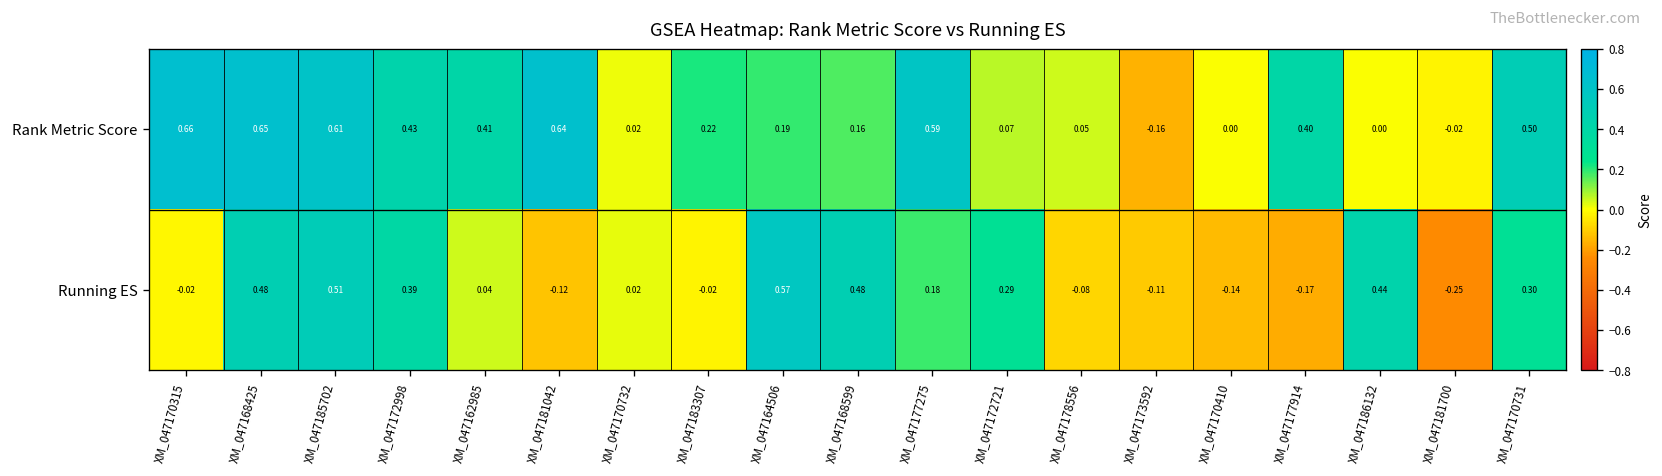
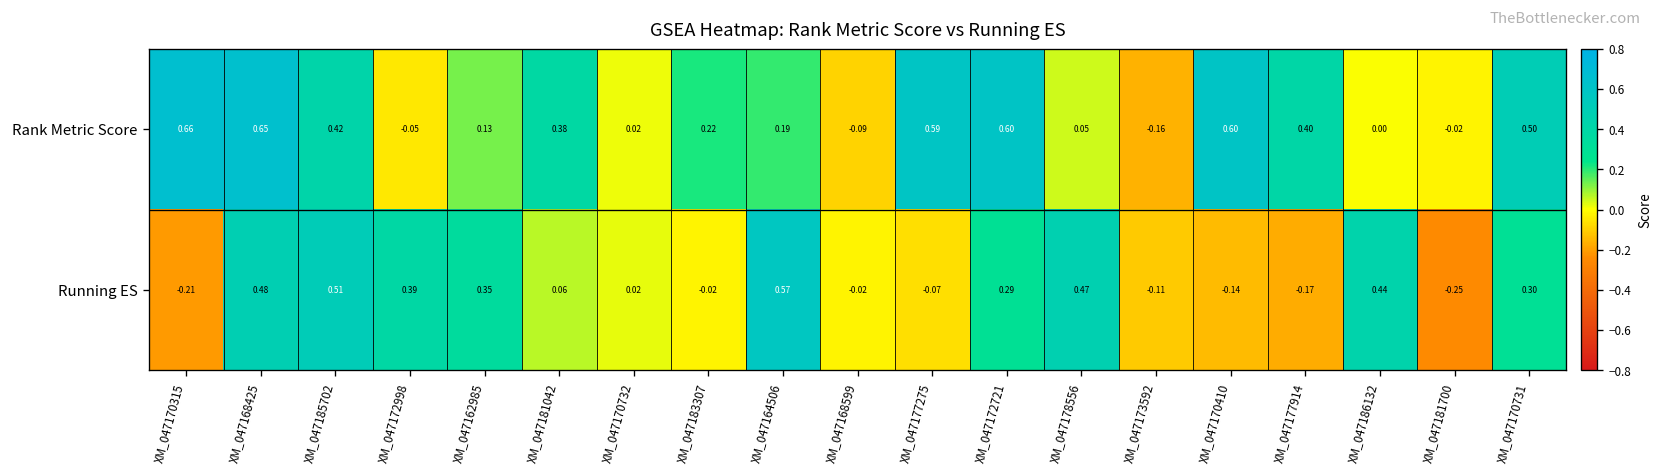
Rank Metric Score, XM_047185702: 0.61 -> 0.42
Rank Metric Score, XM_047172998: 0.43 -> -0.05
Rank Metric Score, XM_047162985: 0.41 -> 0.13
Rank Metric Score, XM_047181042: 0.64 -> 0.38
Rank Metric Score, XM_047168599: 0.16 -> -0.09
Rank Metric Score, XM_047172721: 0.07 -> 0.60
Rank Metric Score, XM_047170410: 0.00 -> 0.60
Running ES, XM_047170315: -0.02 -> -0.21
Running ES, XM_047162985: 0.04 -> 0.35
Running ES, XM_047181042: -0.12 -> 0.06
Running ES, XM_047168599: 0.48 -> -0.02
Running ES, XM_047177275: 0.18 -> -0.07
Running ES, XM_047178556: -0.08 -> 0.47
